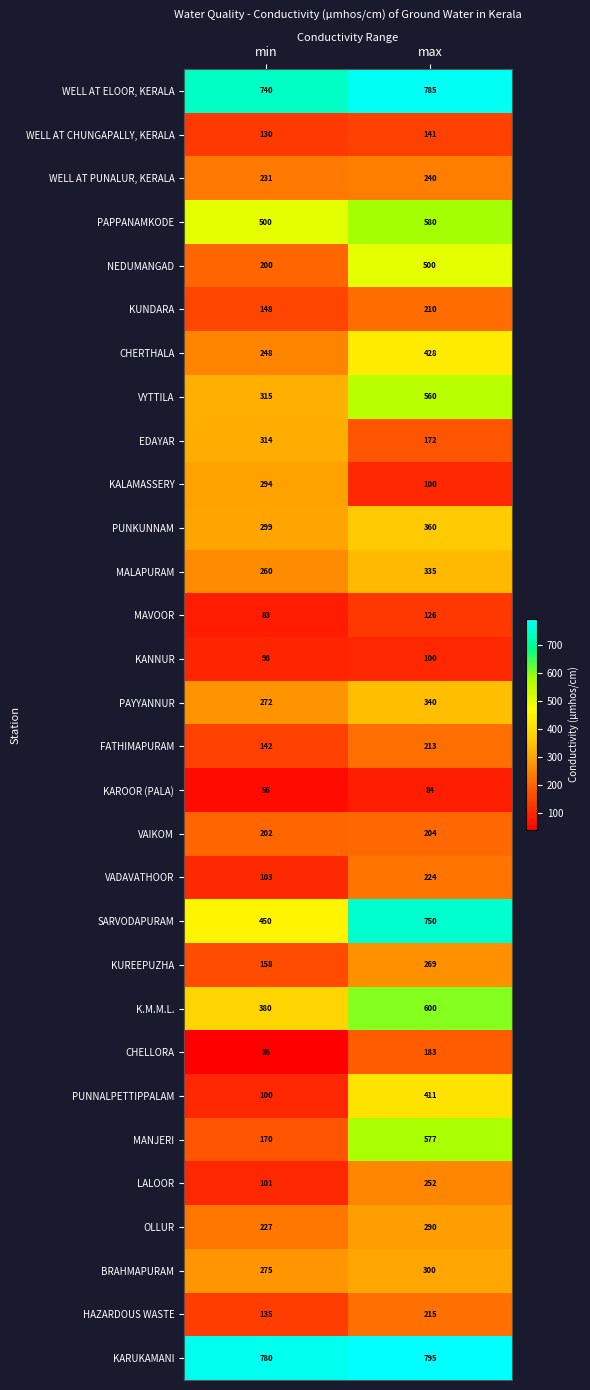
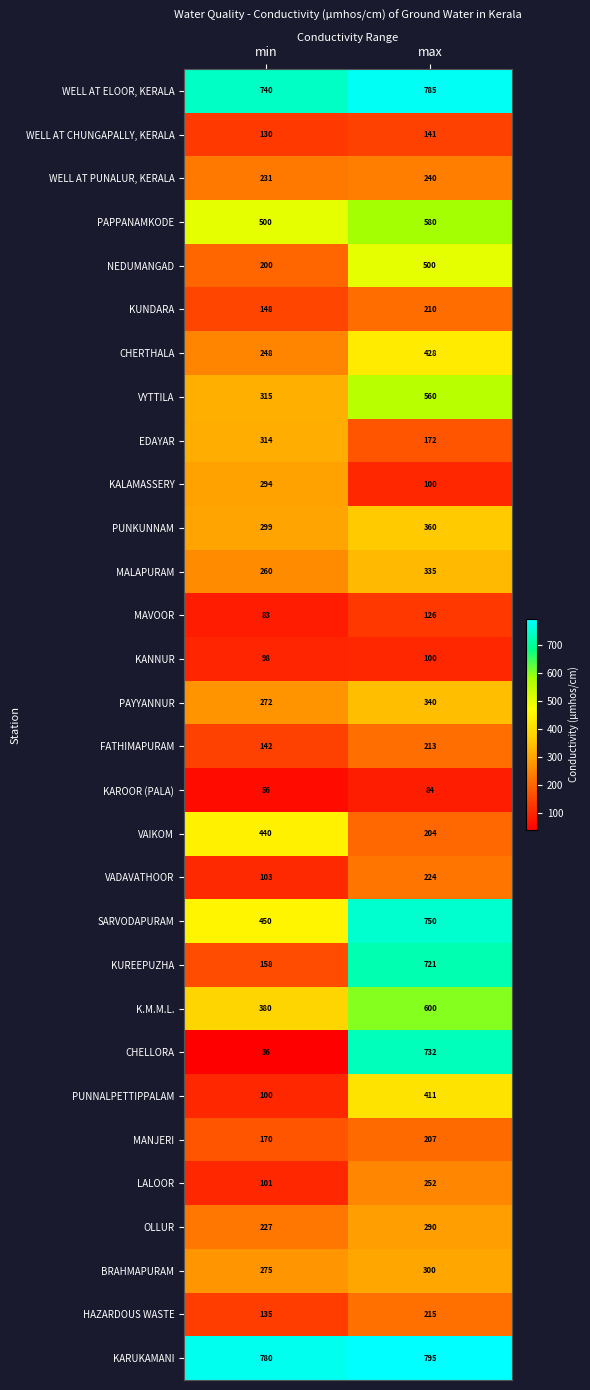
VAIKOM, min: 202 -> 440
KUREEPUZHA, max: 269 -> 721
CHELLORA, max: 183 -> 732
MANJERI, max: 577 -> 207
